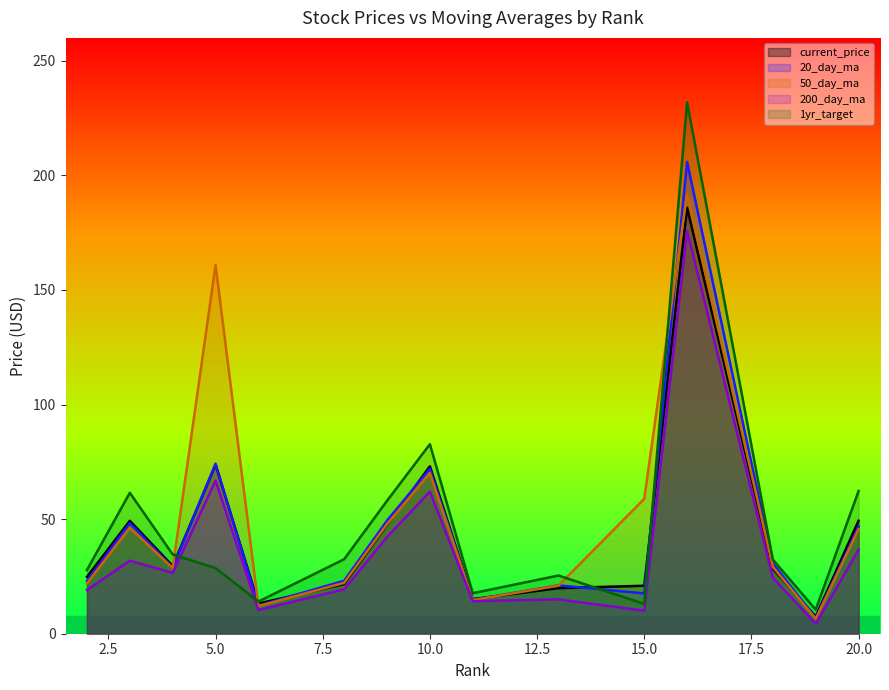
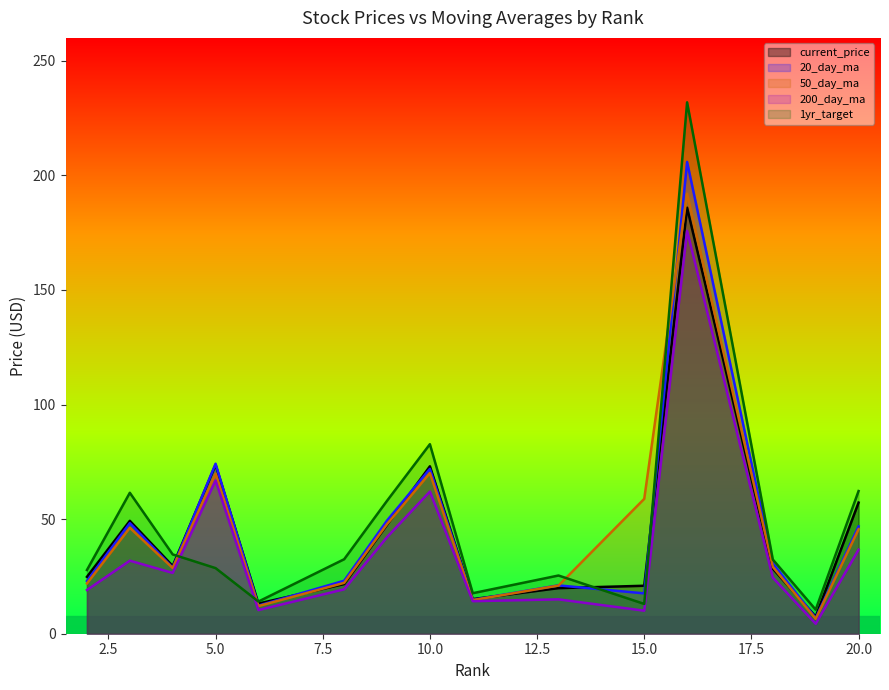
50_day_ma, 5.0: 161 -> 70
current_price, 20.0: 49 -> 57
